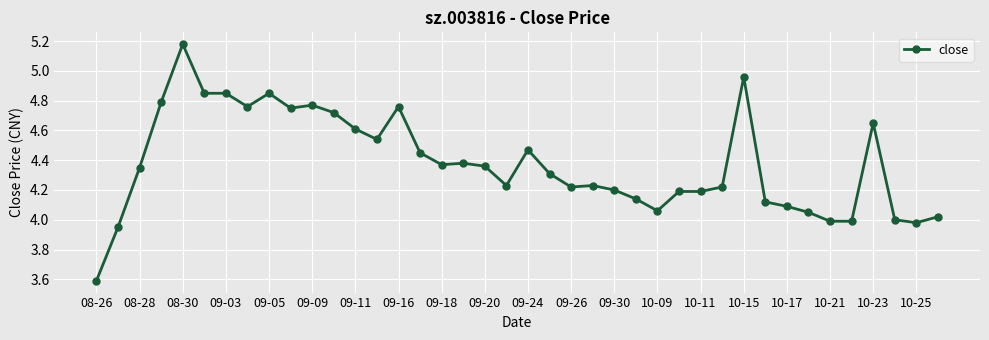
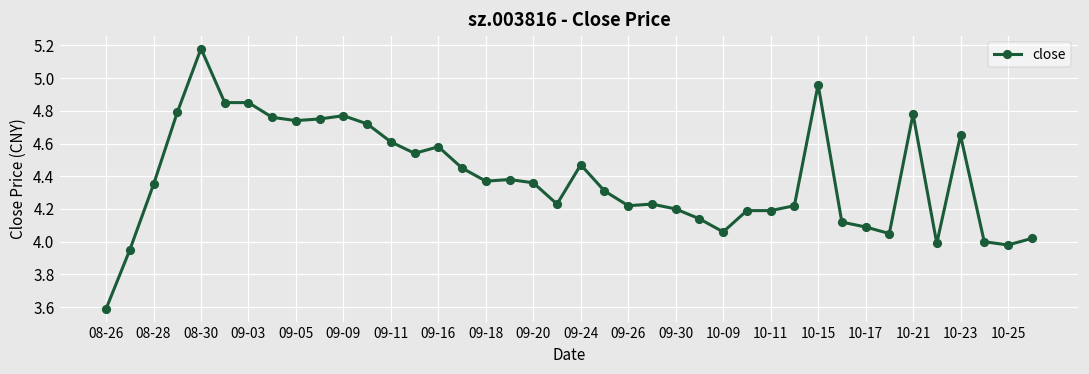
09-05: 4.85 -> 4.74
09-16: 4.76 -> 4.58
10-21: 3.99 -> 4.78
